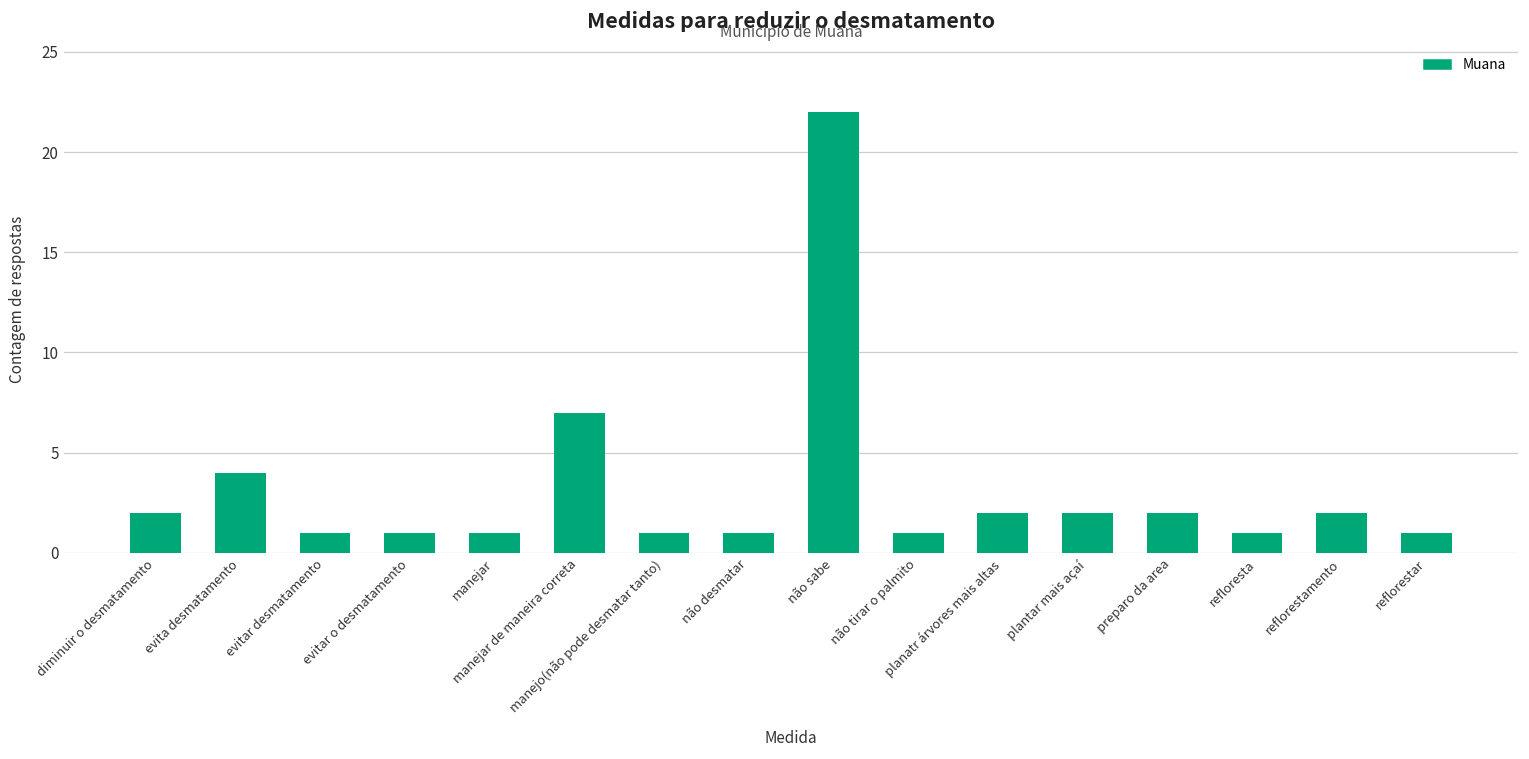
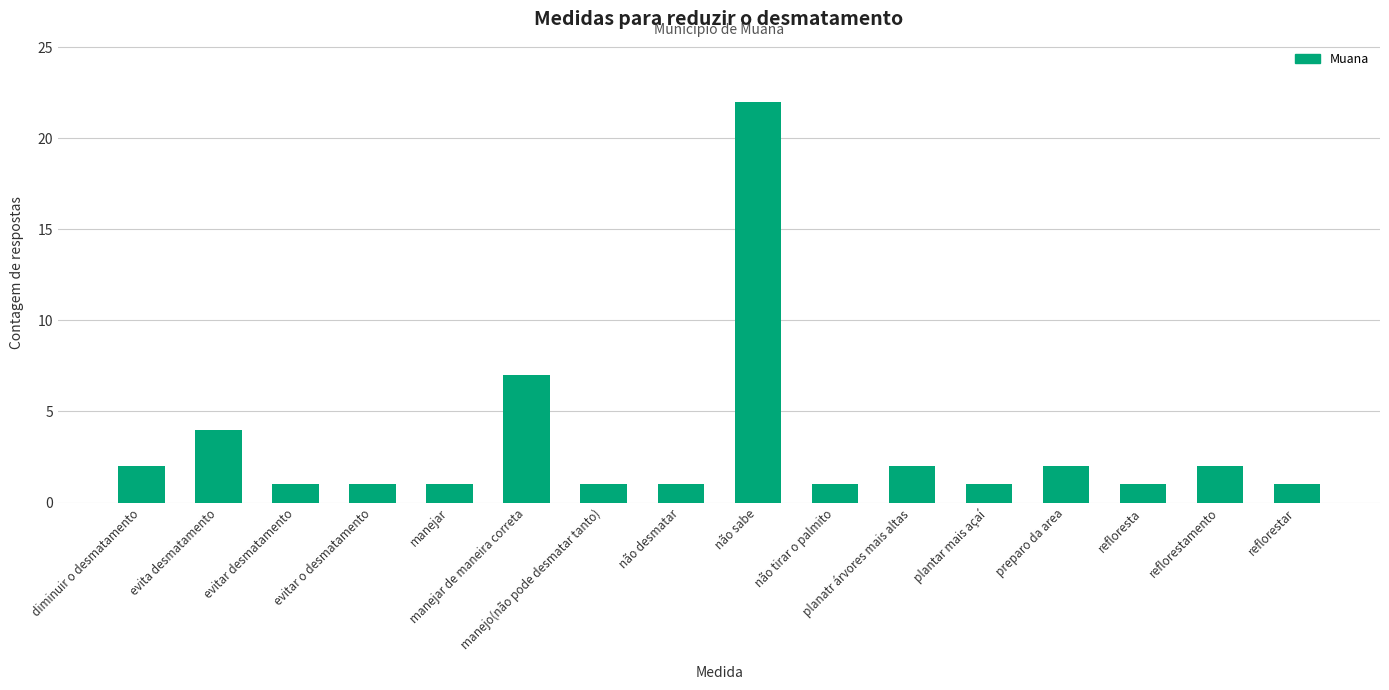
plantar mais açaí: 2 -> 1
